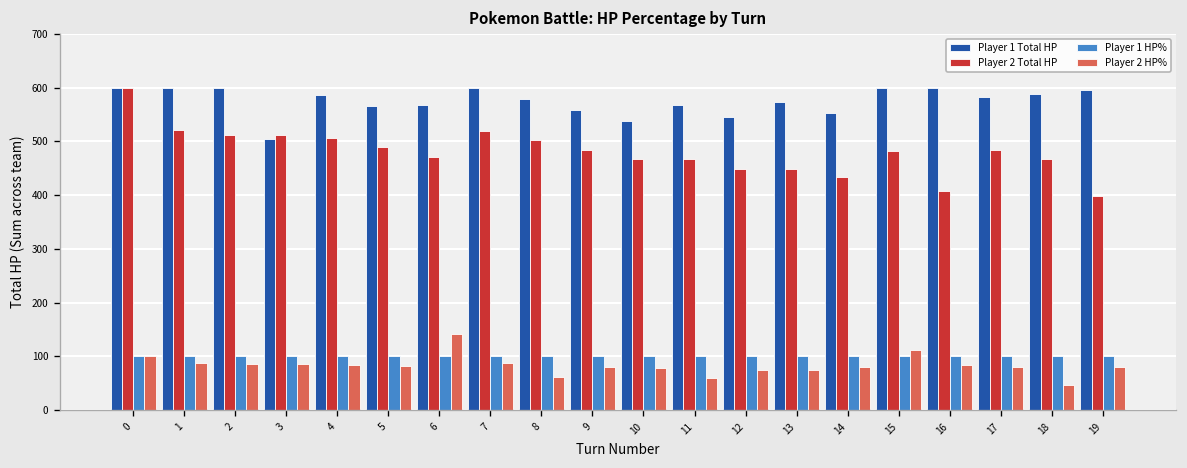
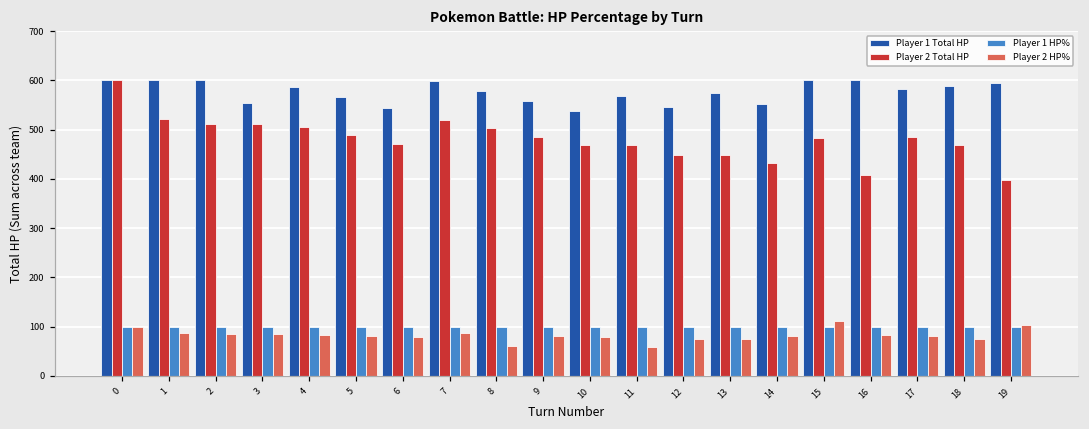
Player 1 Total HP, 3: 510 -> 560
Player 1 Total HP, 6: 570 -> 540
Player 2 HP%, 6: 140 -> 80
Player 2 HP%, 18: 50 -> 80
Player 2 HP%, 19: 80 -> 100
